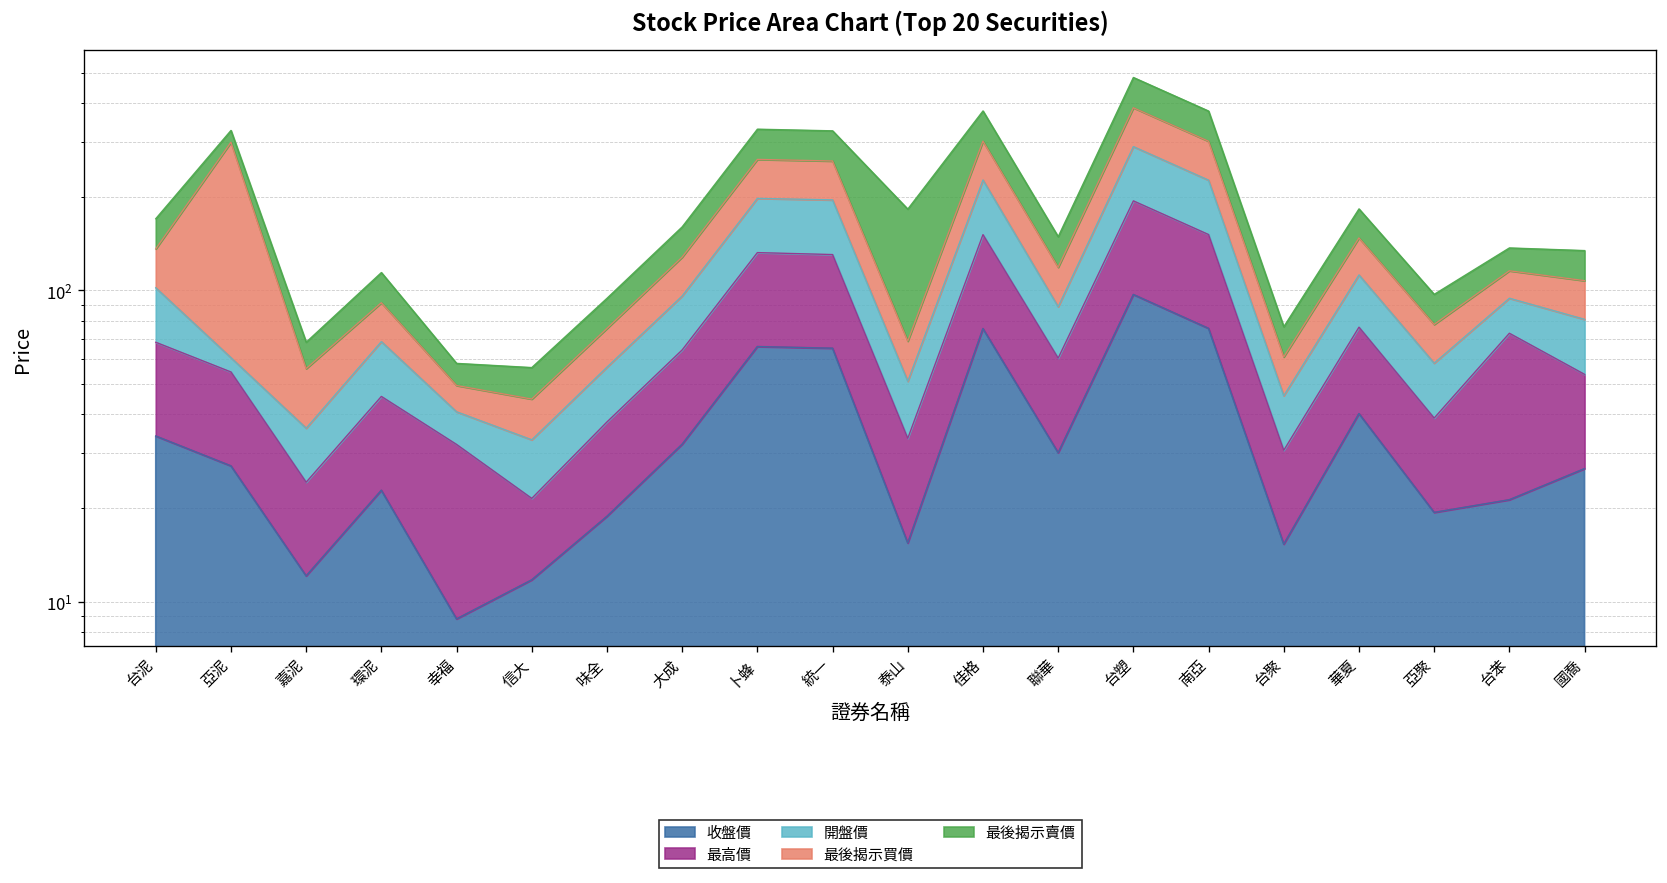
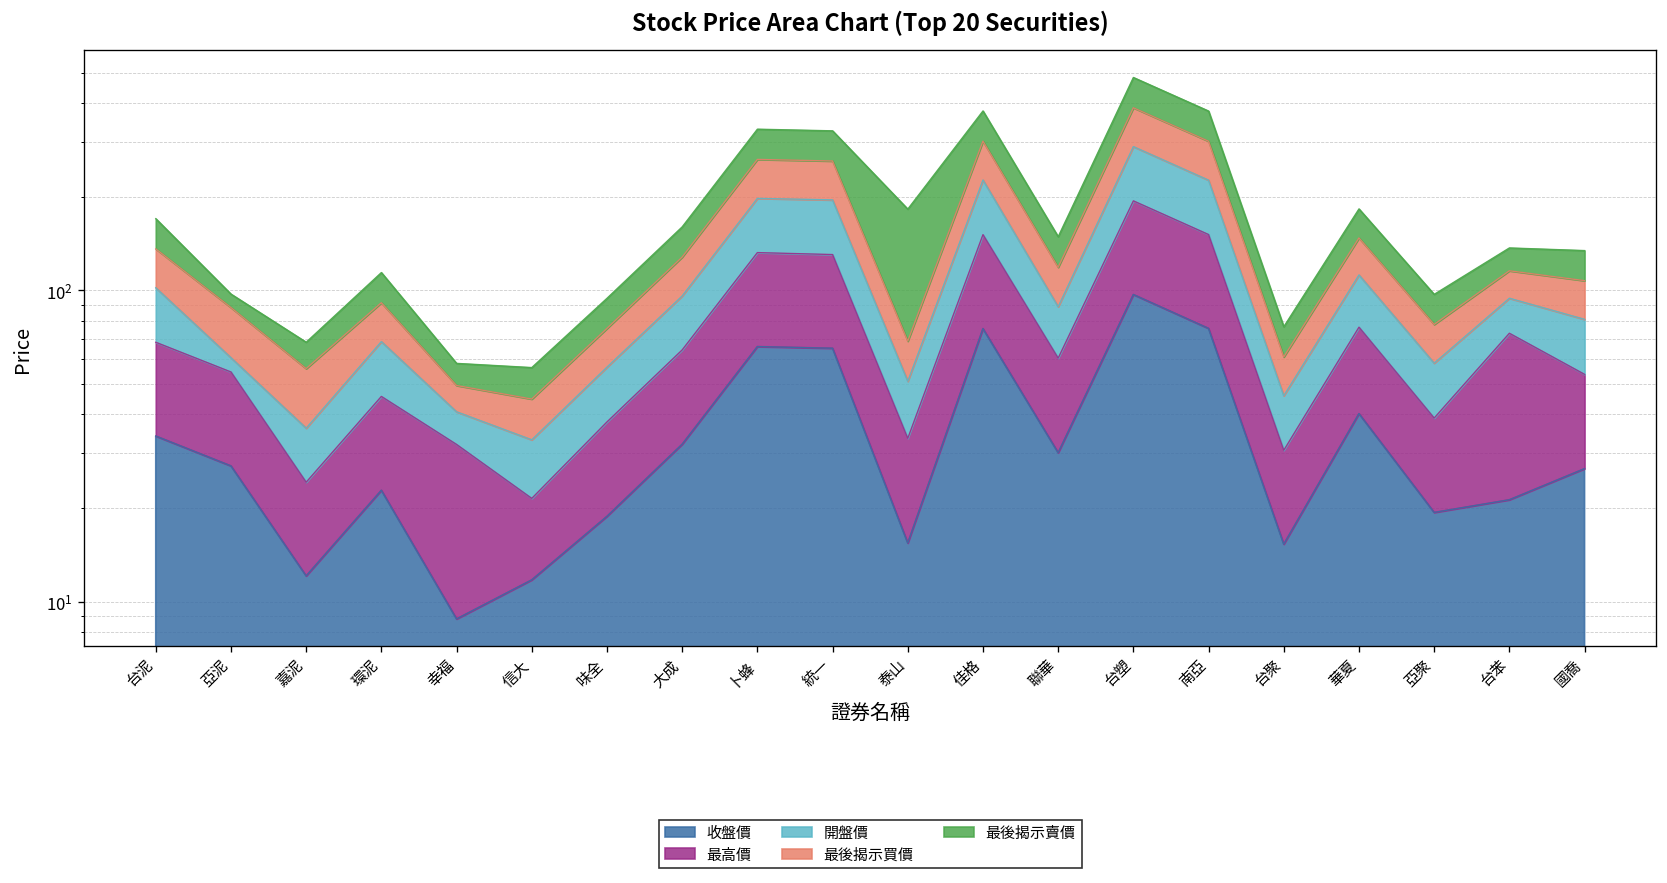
最後揭示買價, 亞泥: 240 -> 27
最後揭示賣價, 亞泥: 27 -> 9.3
